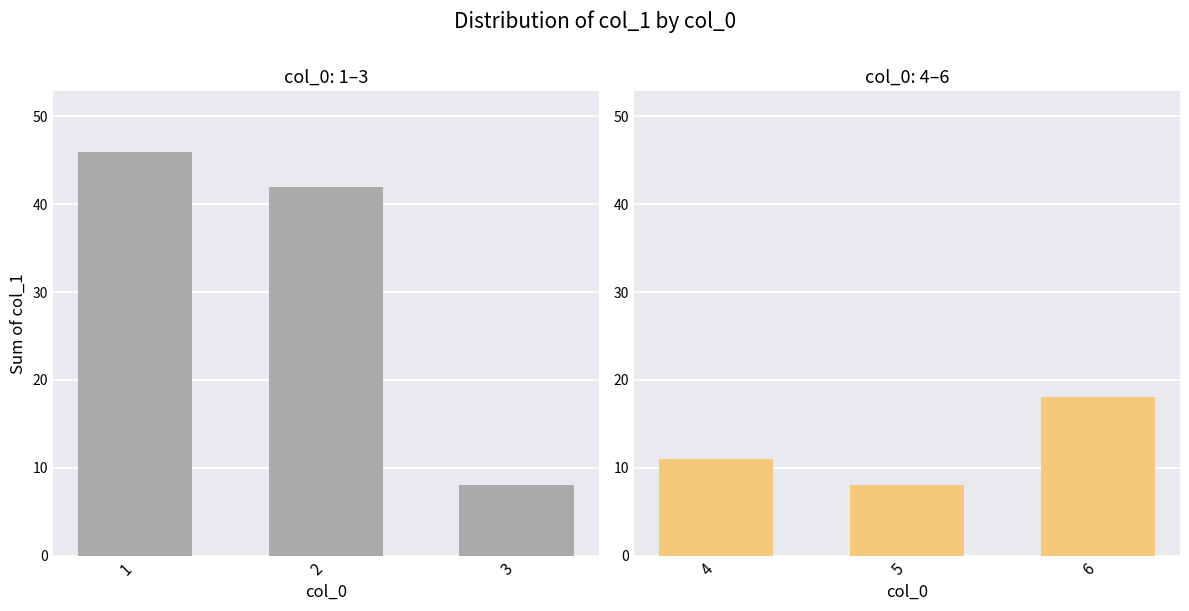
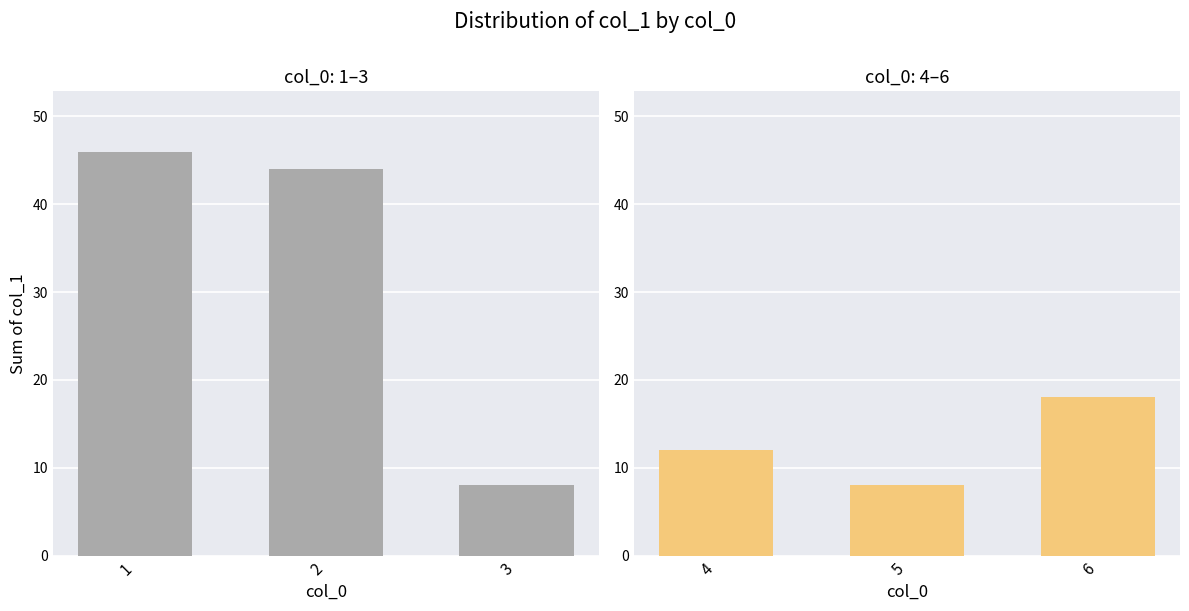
col_0: 1–3, 2: 42 -> 44
col_0: 4–6, 4: 11 -> 12
